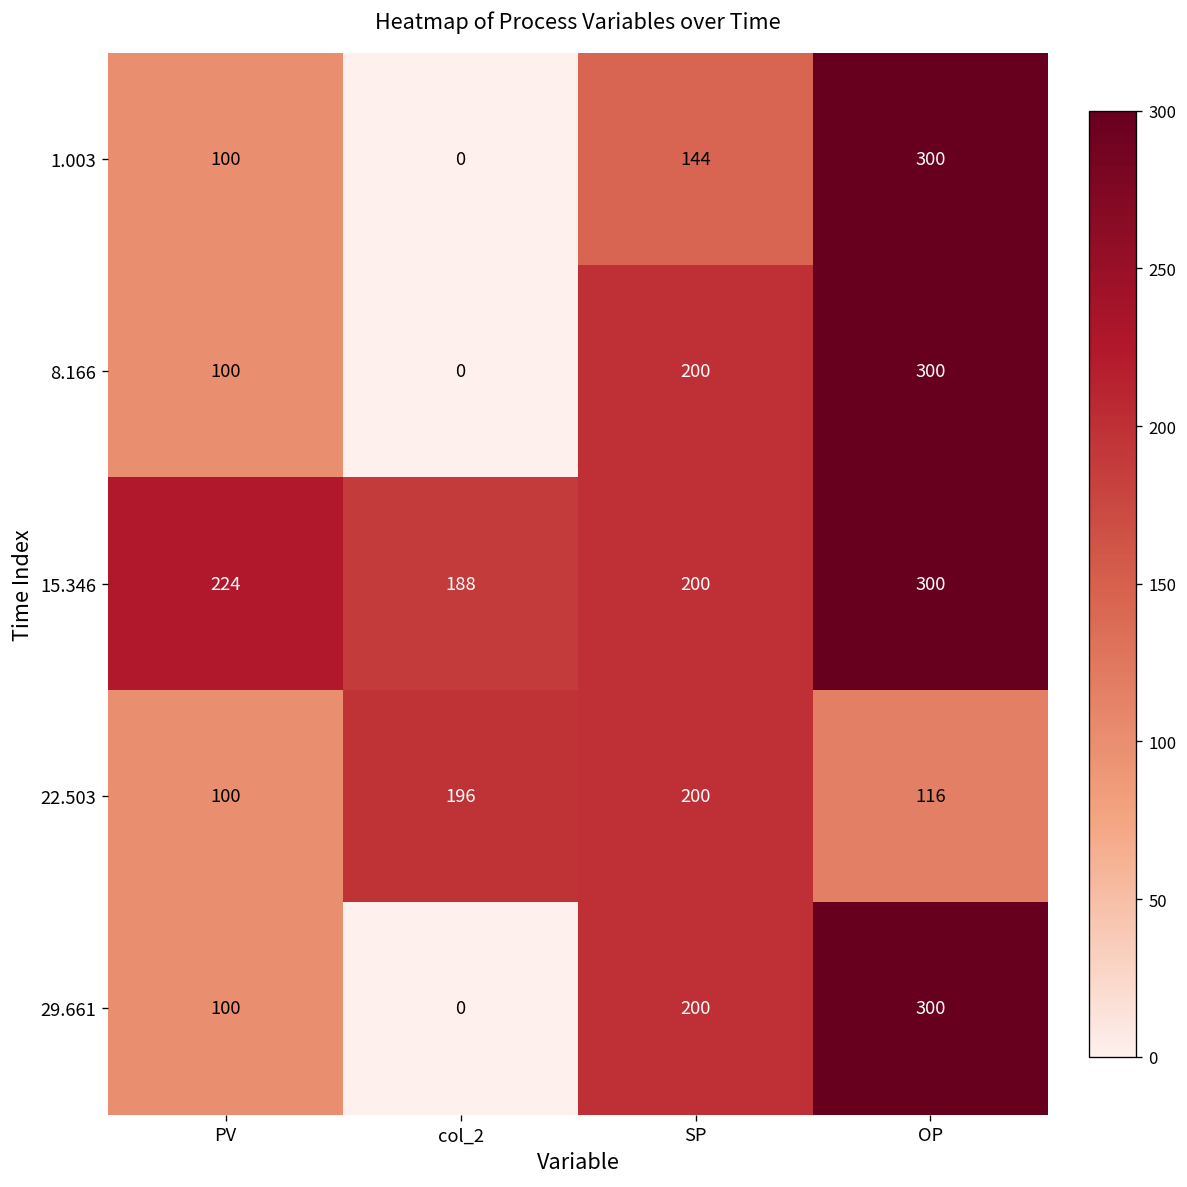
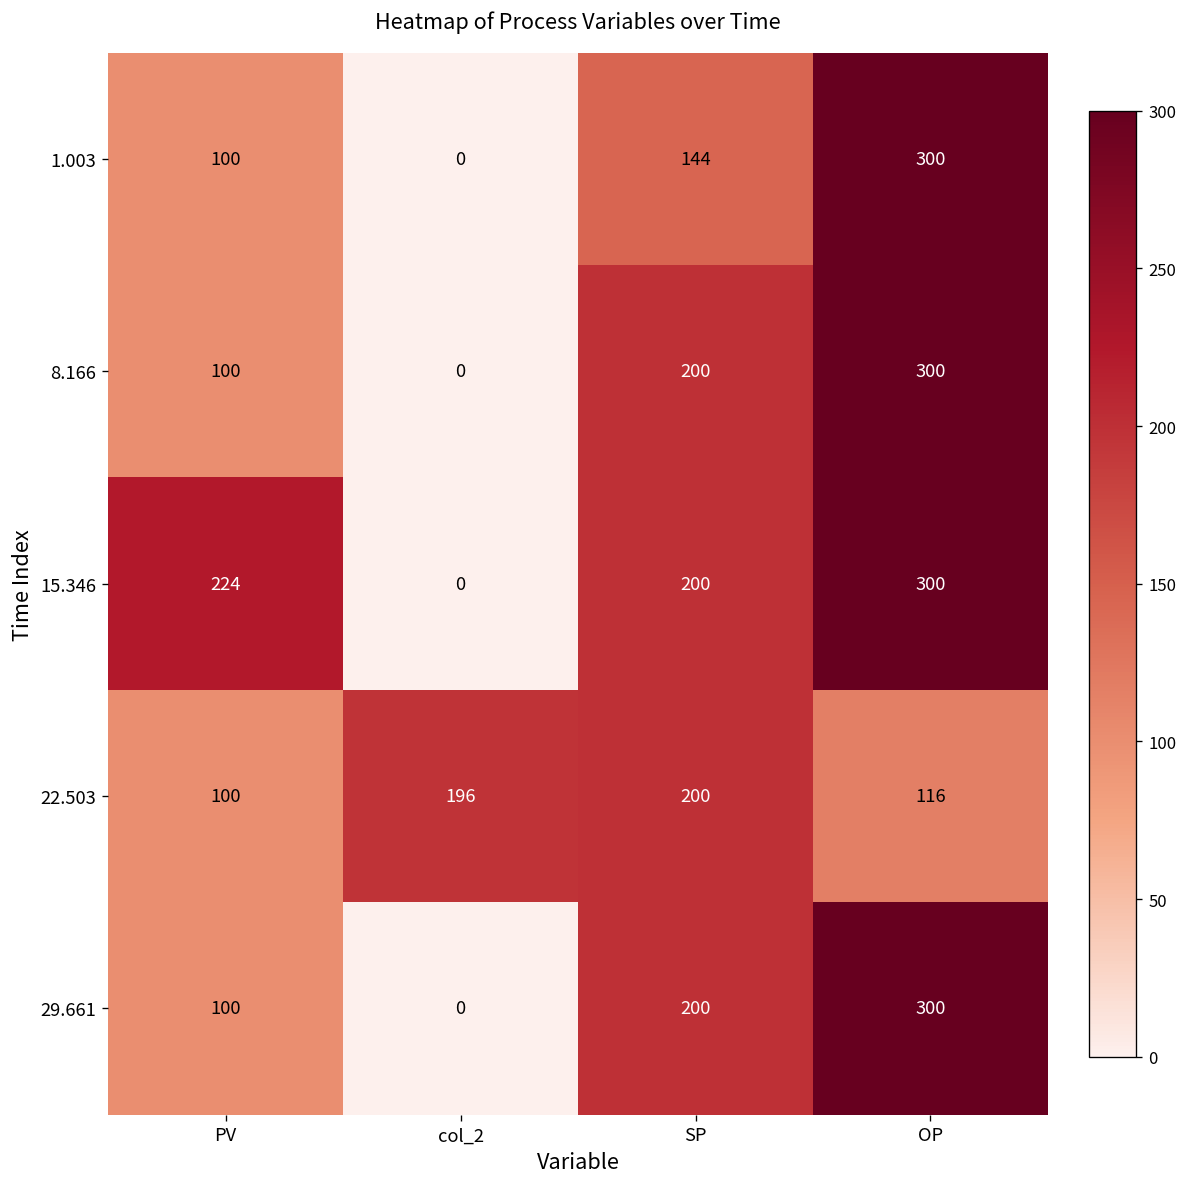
15.346, col_2: 188 -> 0
